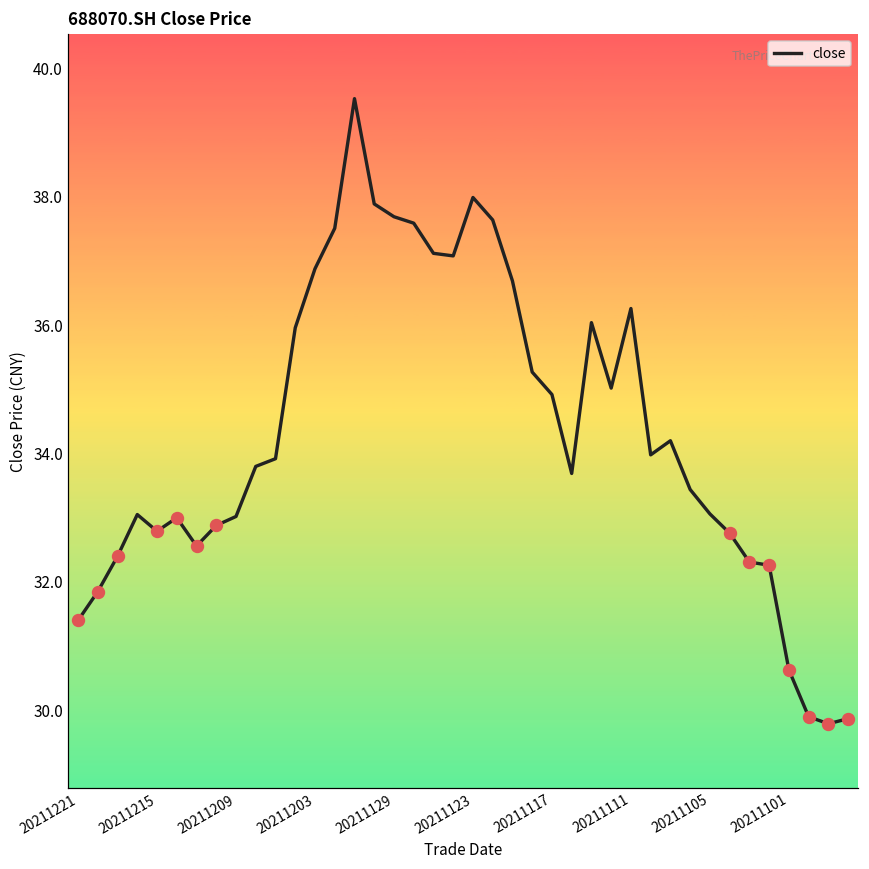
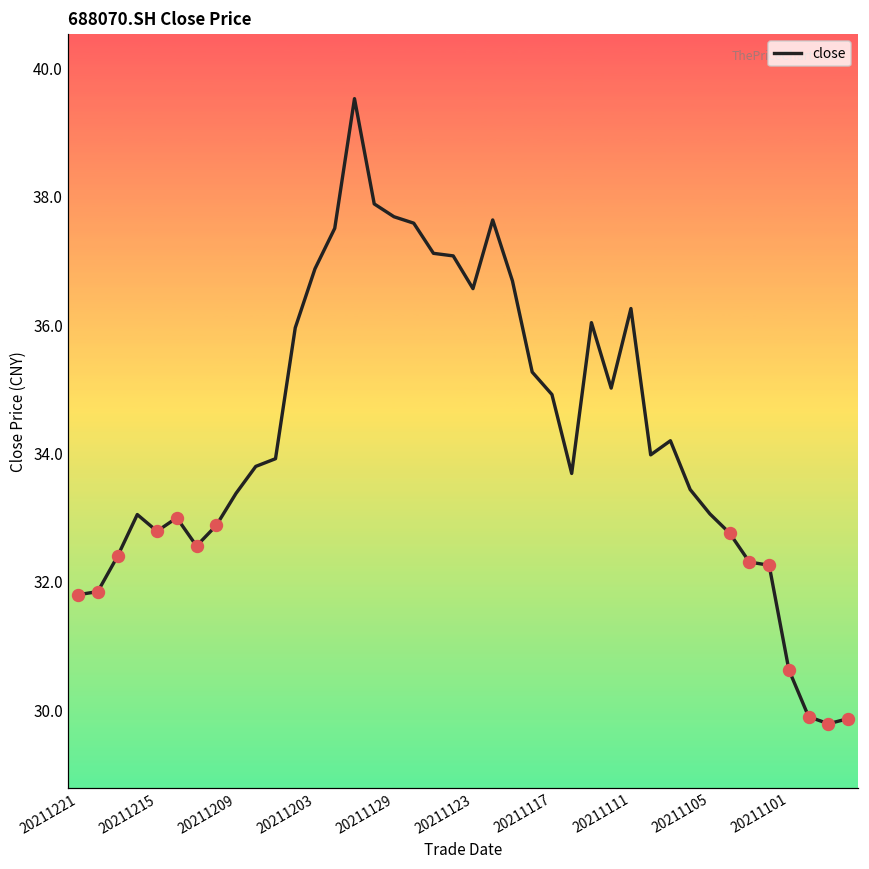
close, 20211221: 31.4 -> 31.8
close, 20211209: 33.0 -> 33.4
close, 20211123: 38.0 -> 36.6
